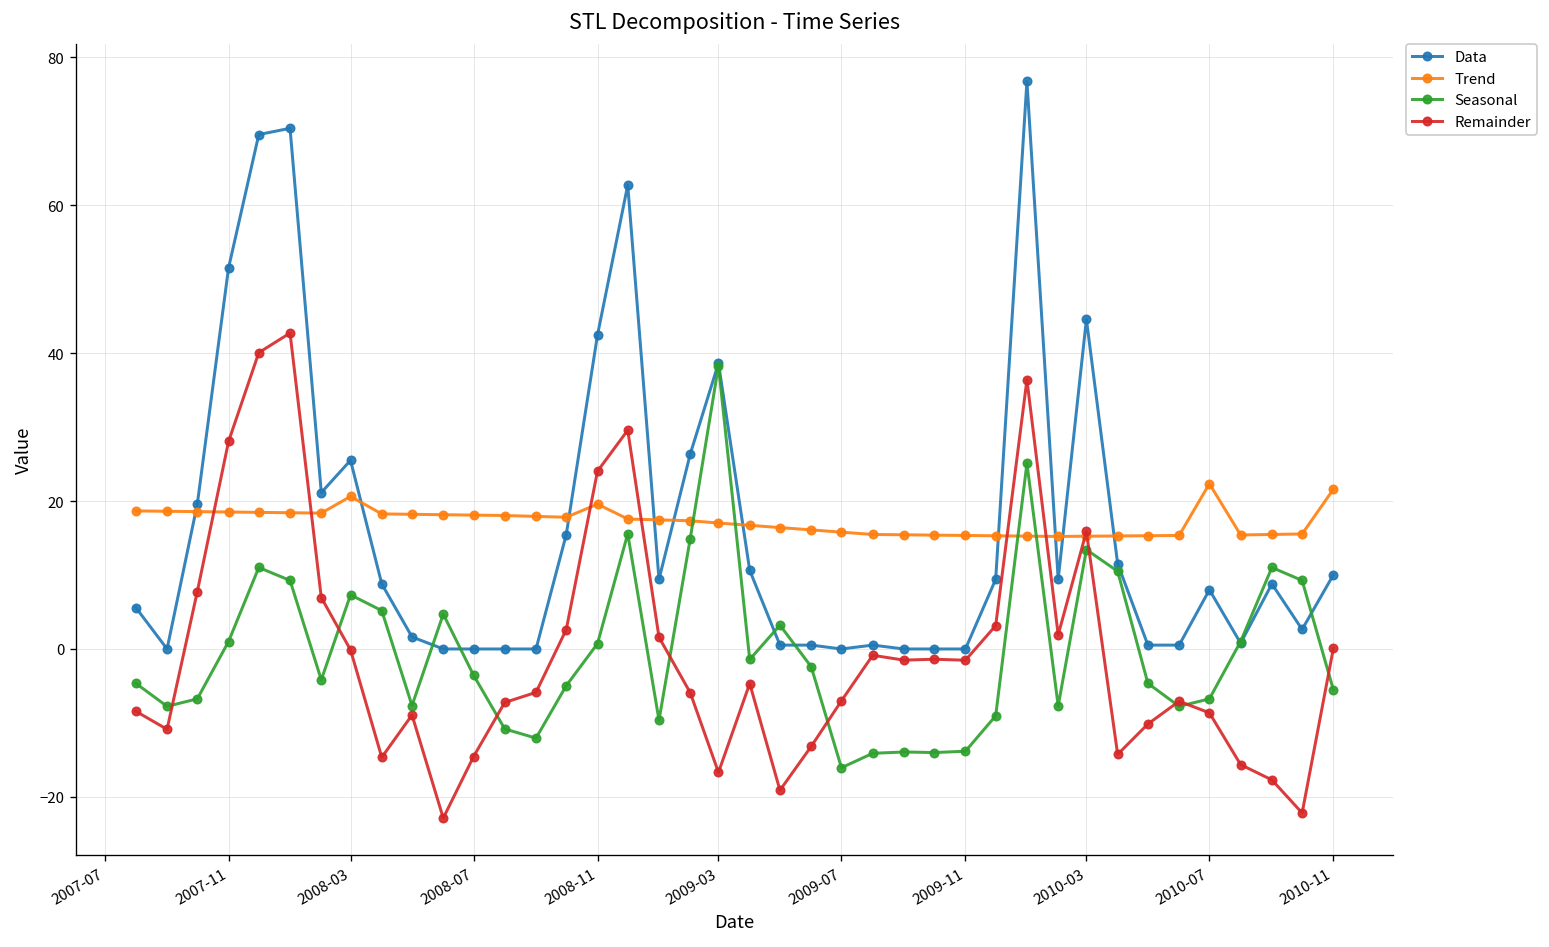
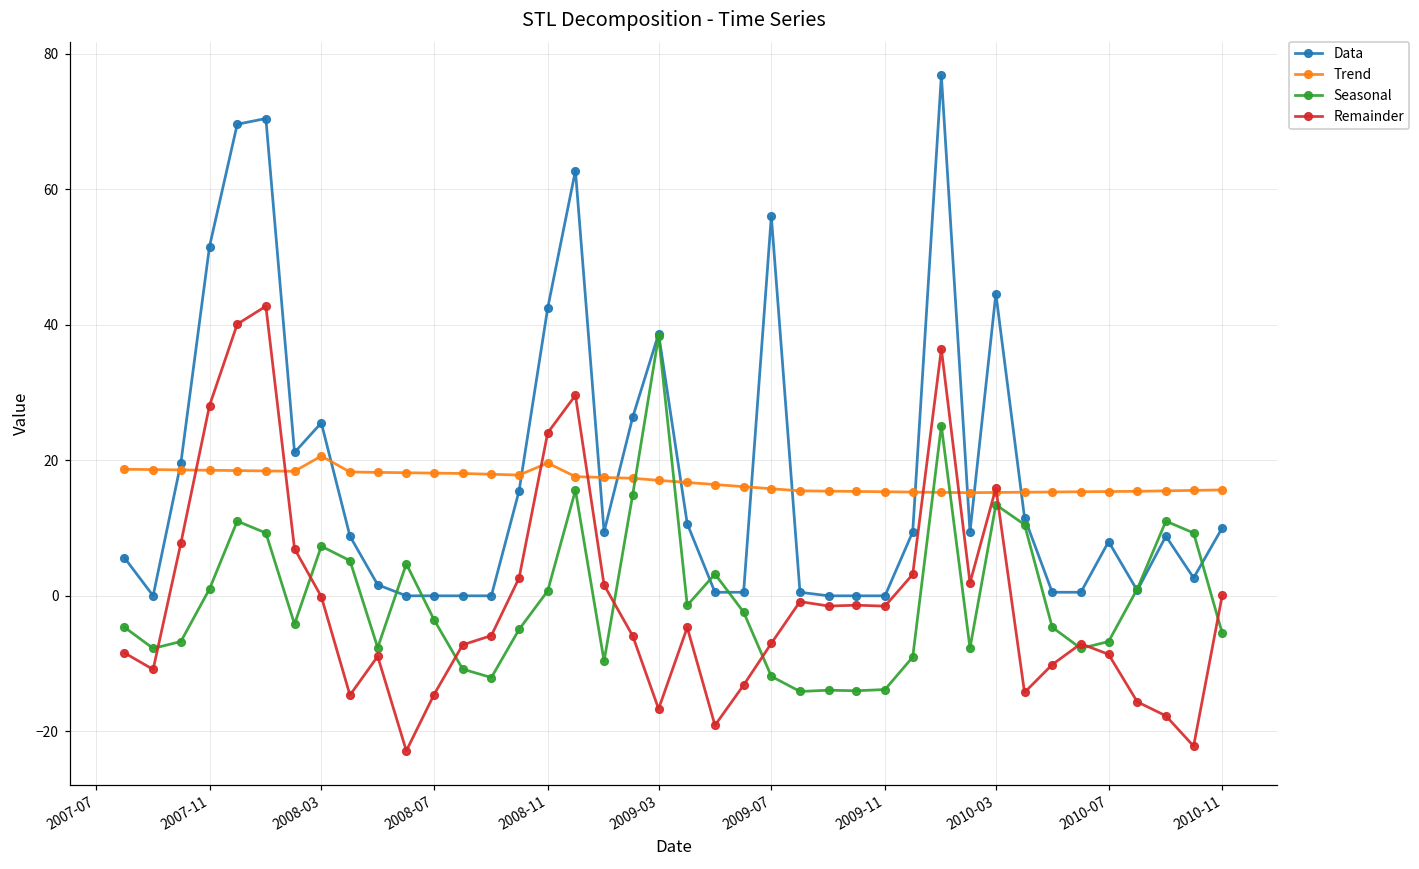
Data, 2009-07: 0 -> 56
Seasonal, 2009-07: -16 -> -12
Trend, 2010-07: 22 -> 15
Trend, 2010-11: 22 -> 16
